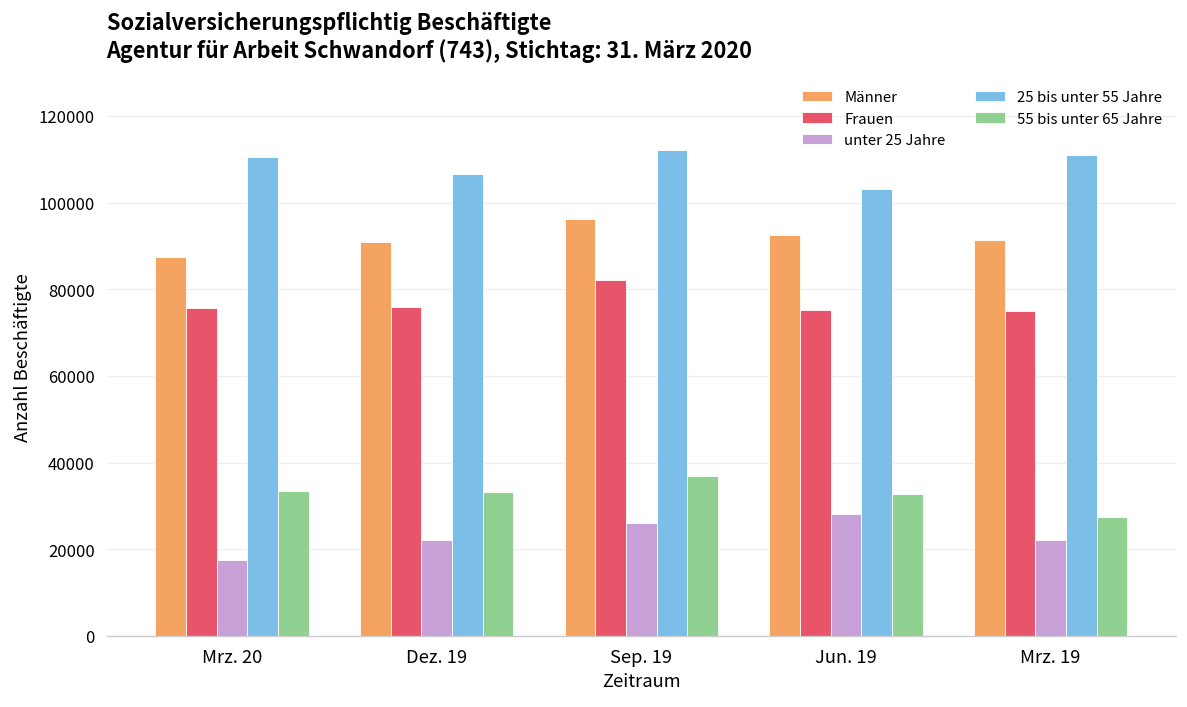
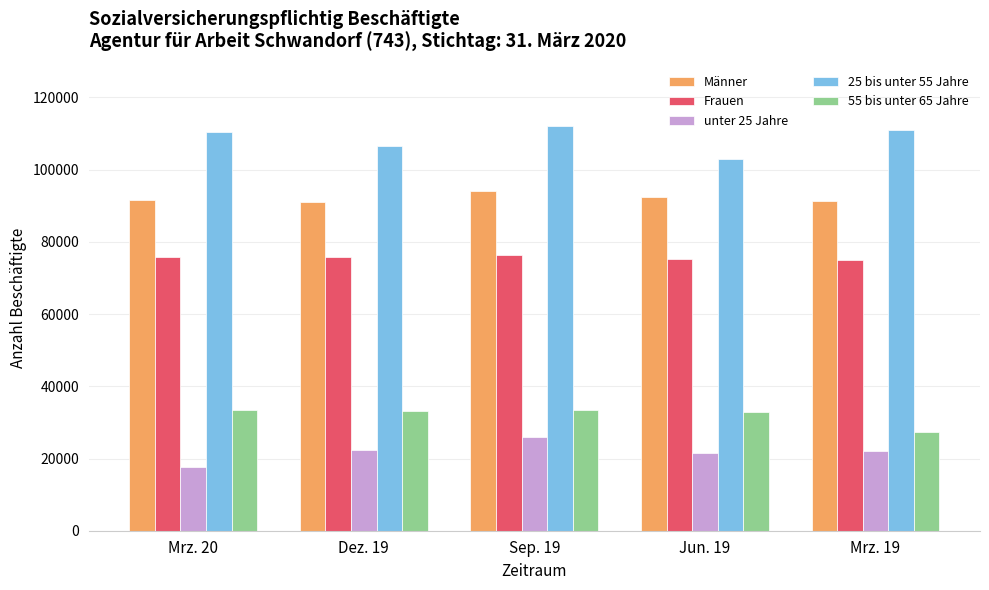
Männer, Mrz. 20: 88000 -> 91000
Männer, Sep. 19: 96000 -> 94000
Frauen, Sep. 19: 82000 -> 76000
55 bis unter 65 Jahre, Sep. 19: 37000 -> 33000
unter 25 Jahre, Jun. 19: 28000 -> 22000
